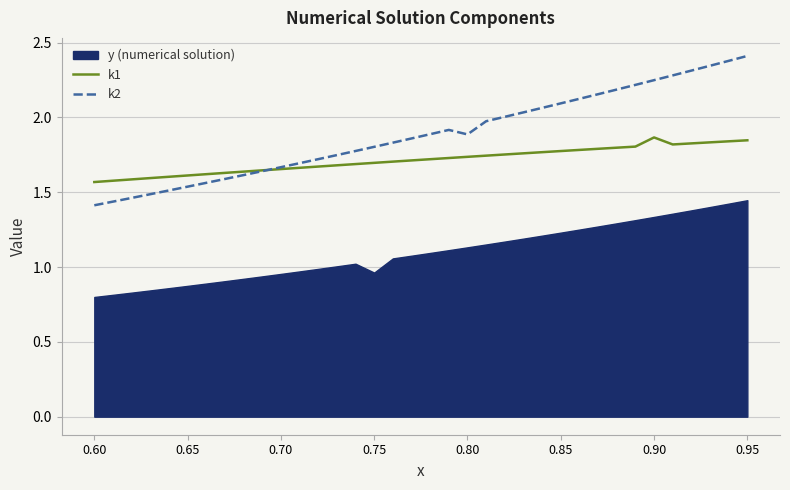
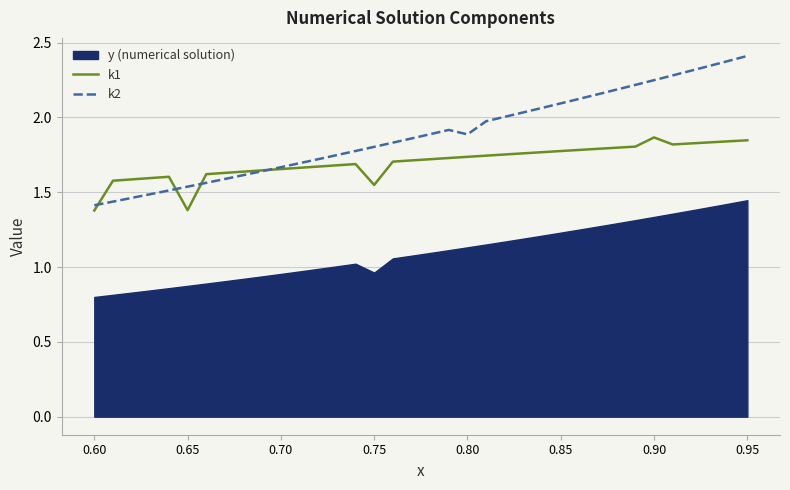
k1, 0.60: 1.57 -> 1.38
k1, 0.65: 1.61 -> 1.38
k1, 0.75: 1.70 -> 1.55
